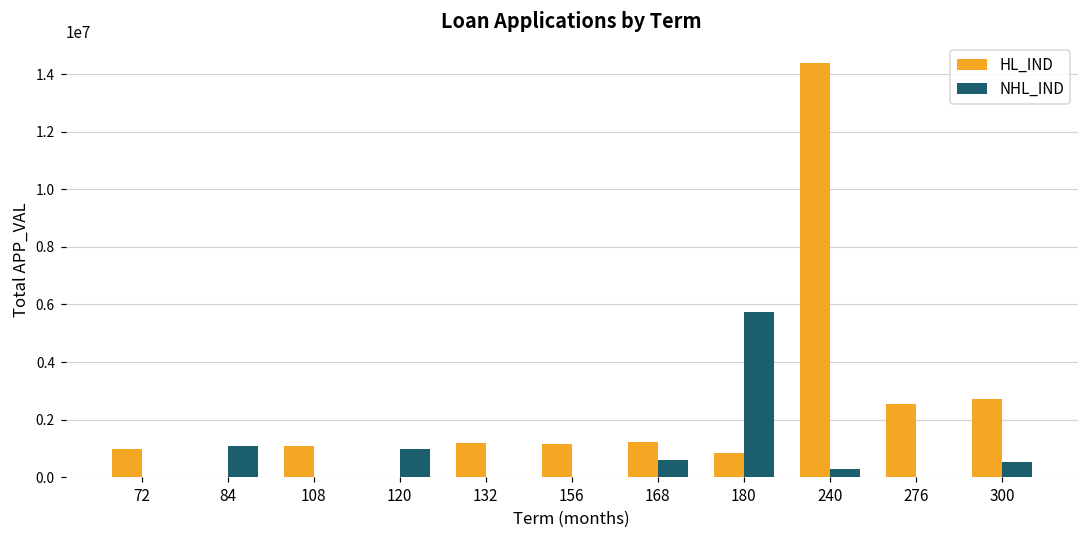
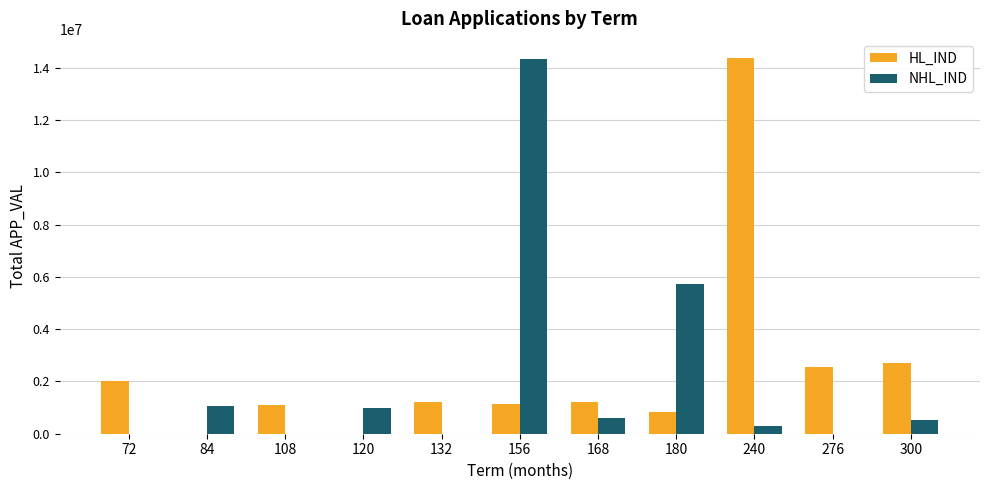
HL_IND, 72: 1000000 -> 2000000
NHL_IND, 156: 0 -> 14300000
